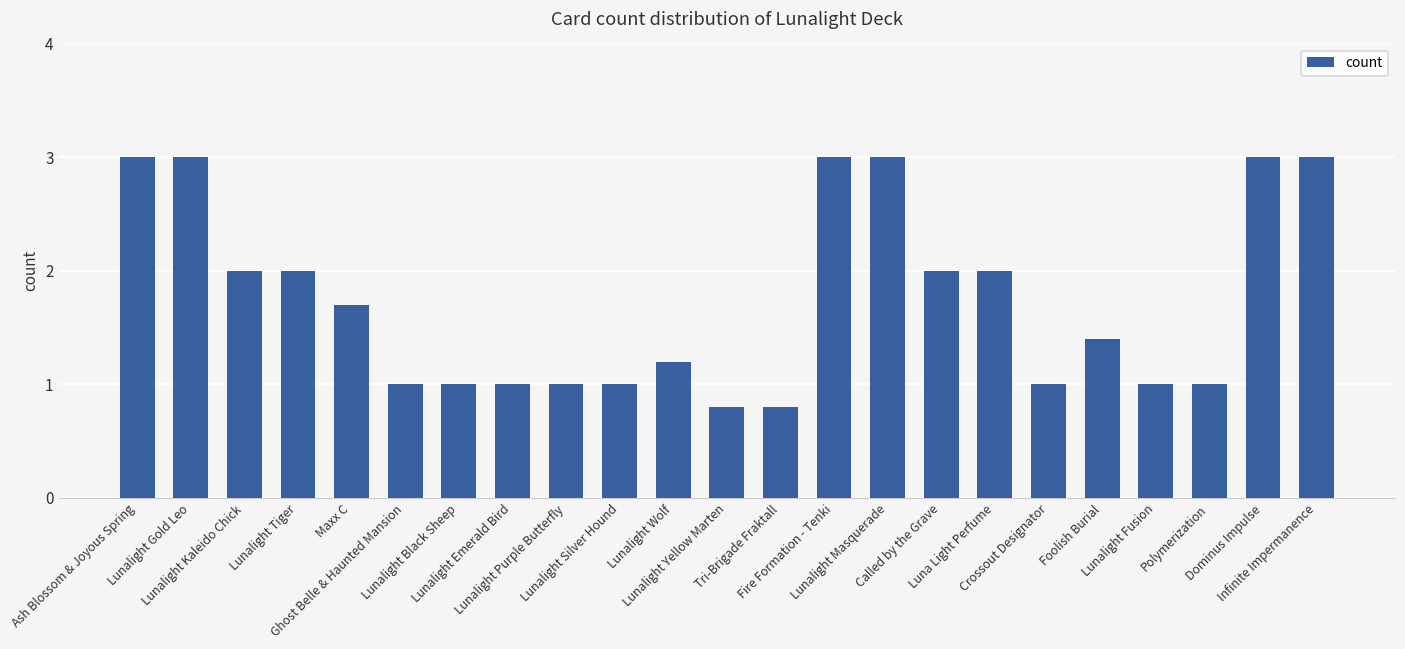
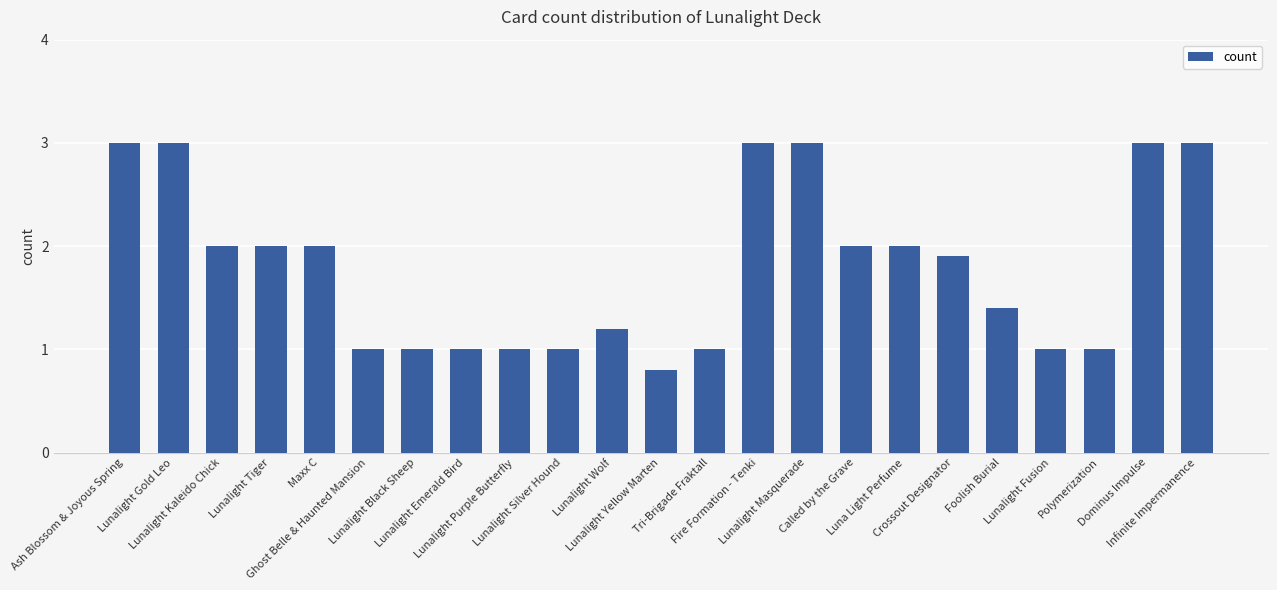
Maxx C: 1.7 -> 2.0
Tri-Brigade Fraktall: 0.8 -> 1.0
Crossout Designator: 1.0 -> 1.9
